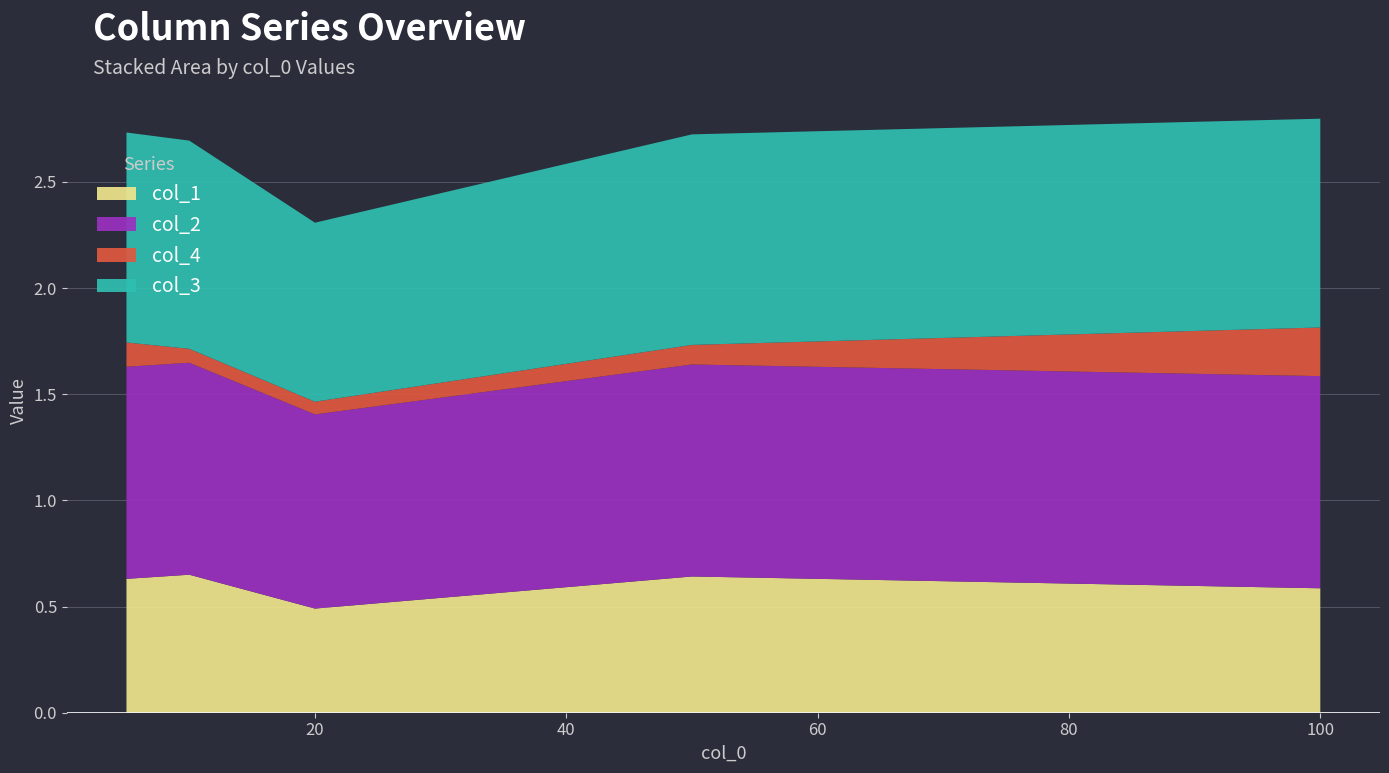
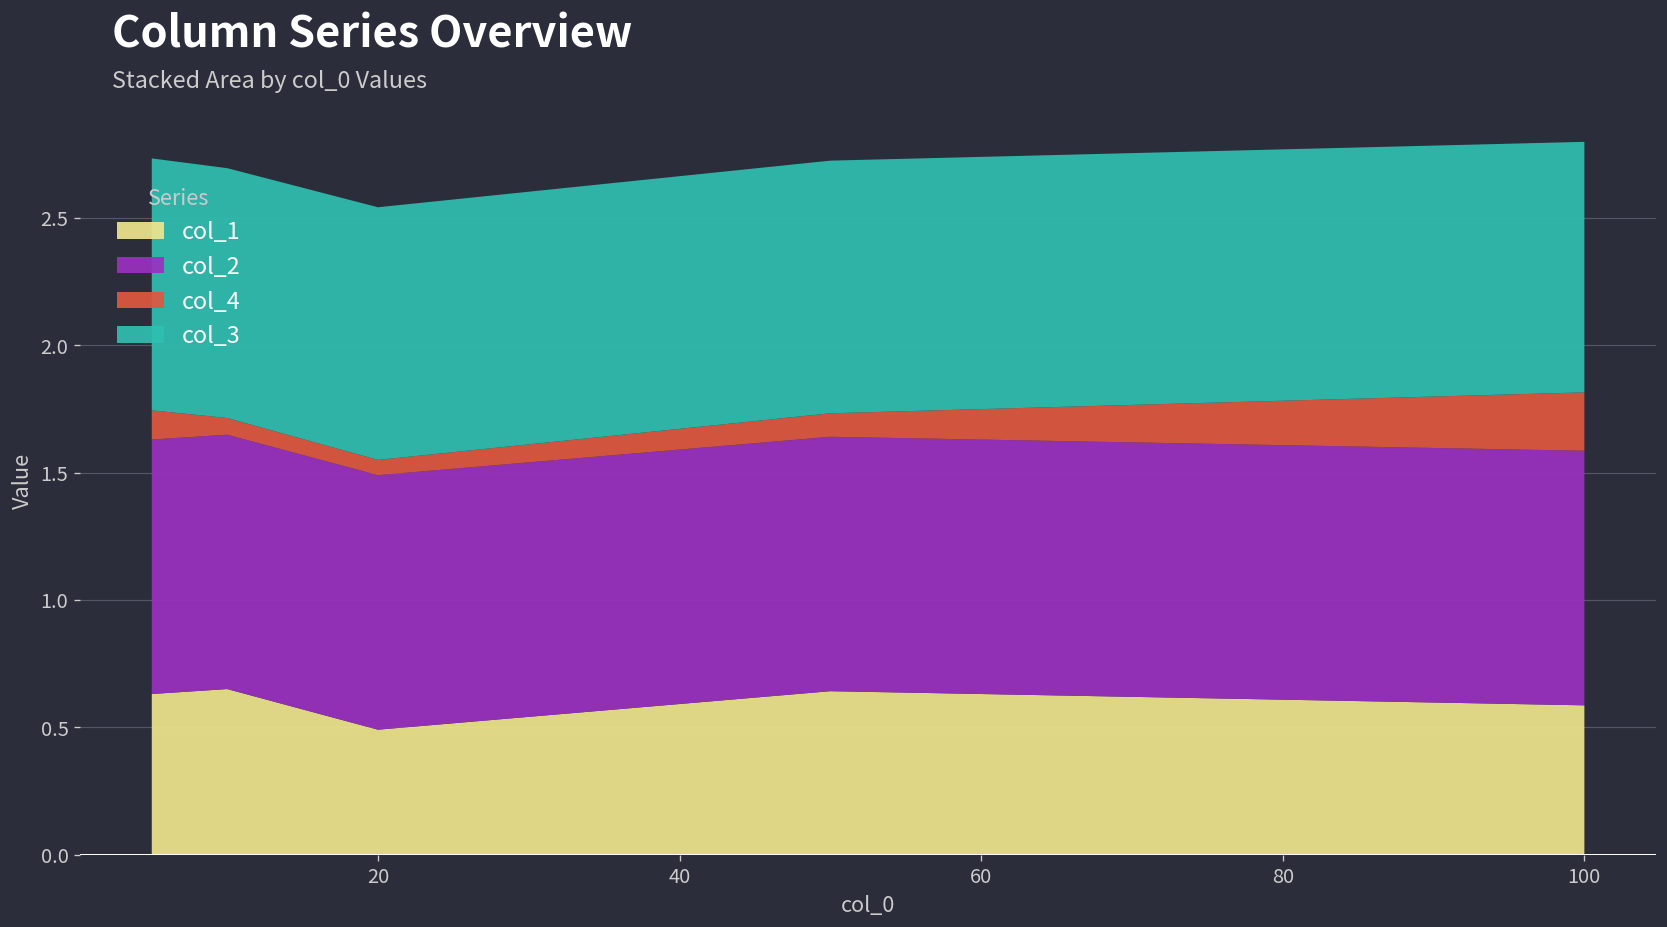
col_2, 20: 0.91 -> 1.00
col_3, 20: 0.84 -> 0.99
